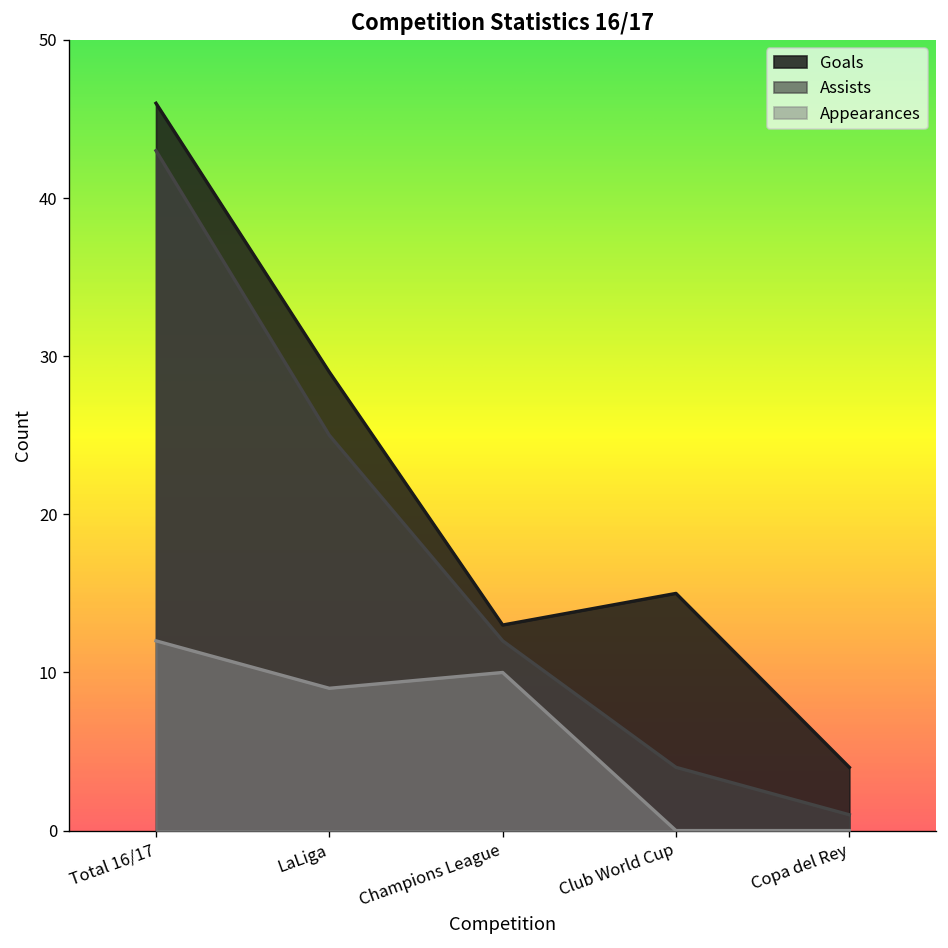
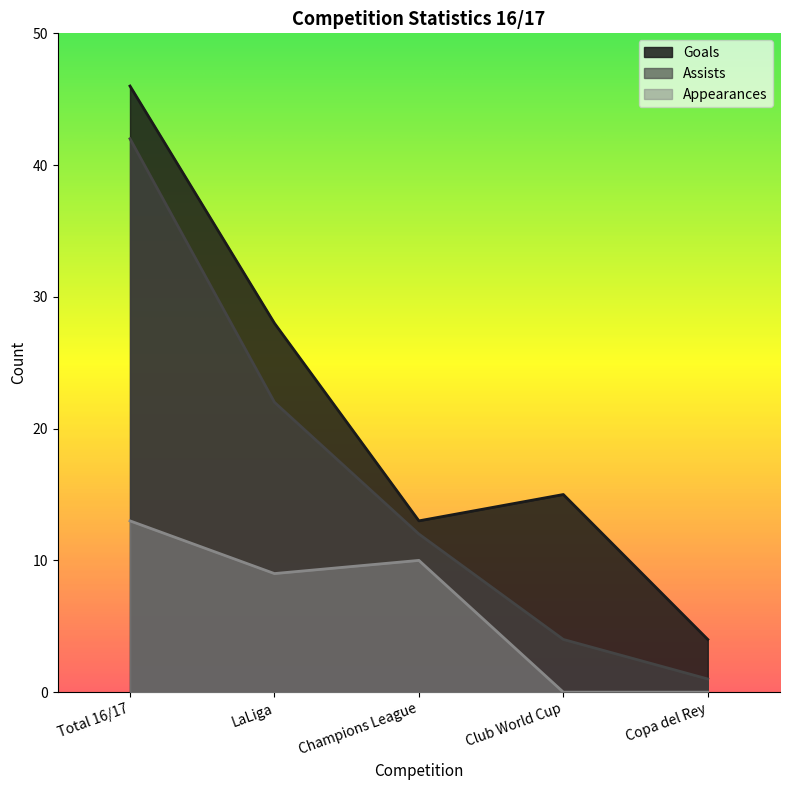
Assists, Total 16/17: 43 -> 42
Appearances, Total 16/17: 12 -> 13
Goals, LaLiga: 29 -> 28
Assists, LaLiga: 25 -> 22
